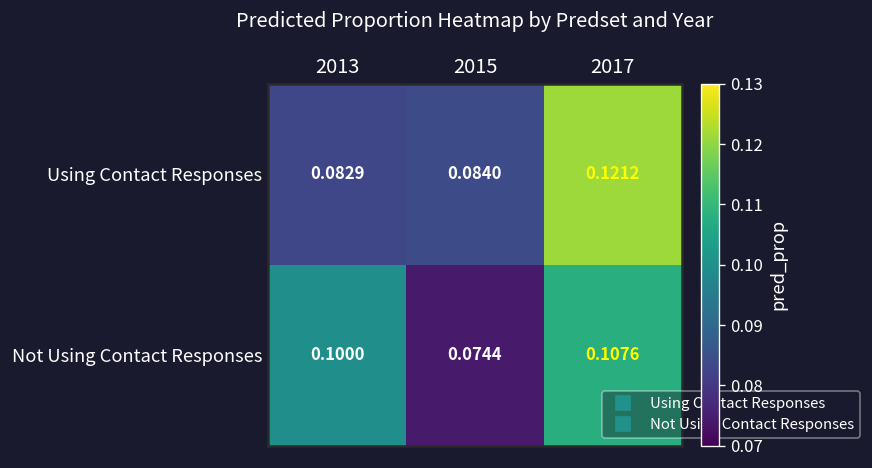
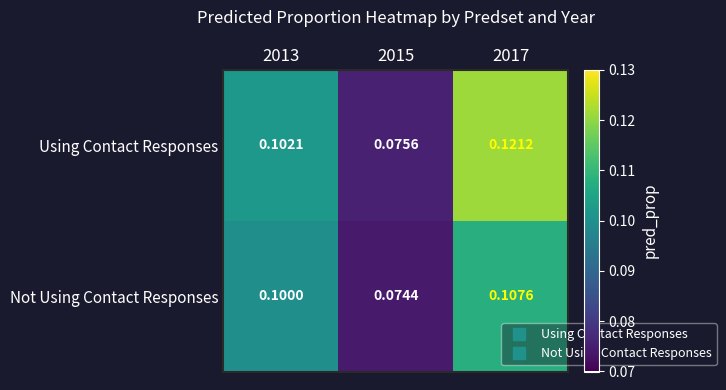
Using Contact Responses, 2013: 0.0829 -> 0.1021
Using Contact Responses, 2015: 0.0840 -> 0.0756
